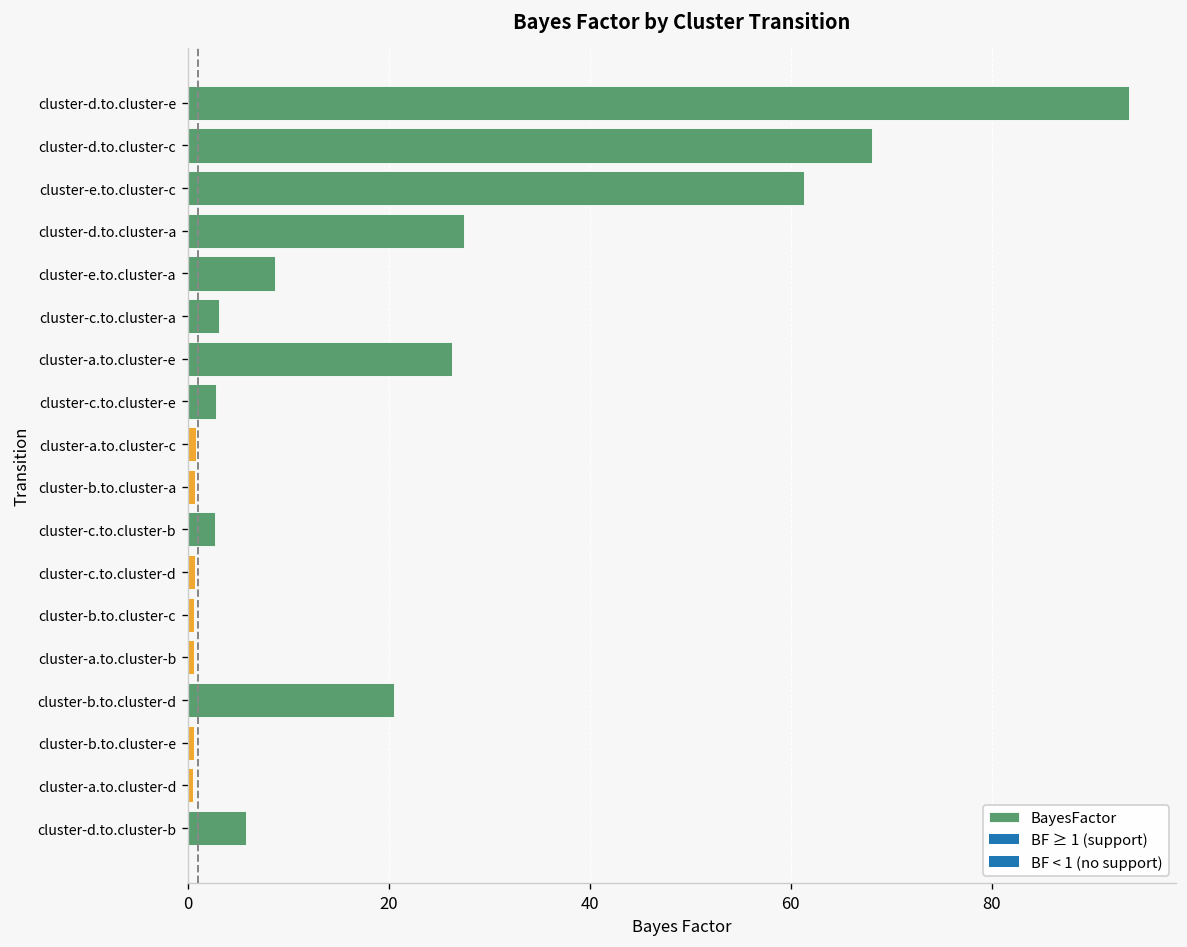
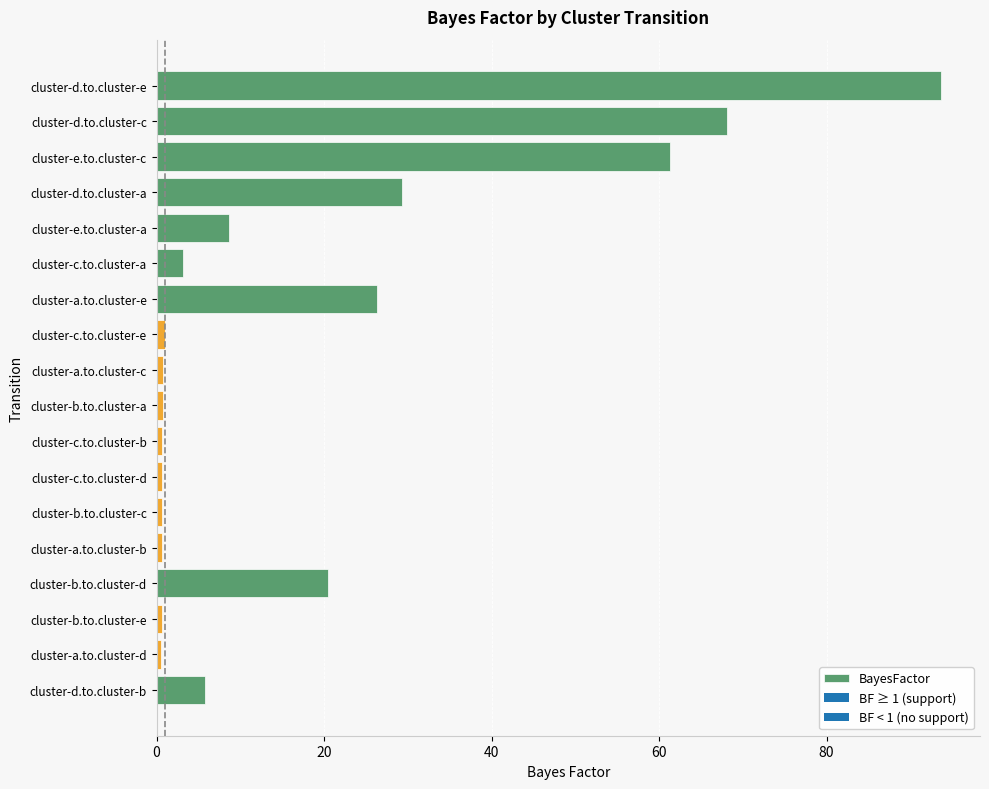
cluster-d.to.cluster-a: 27 -> 29
cluster-c.to.cluster-e: 3 -> 1
cluster-c.to.cluster-b: 3 -> 1
